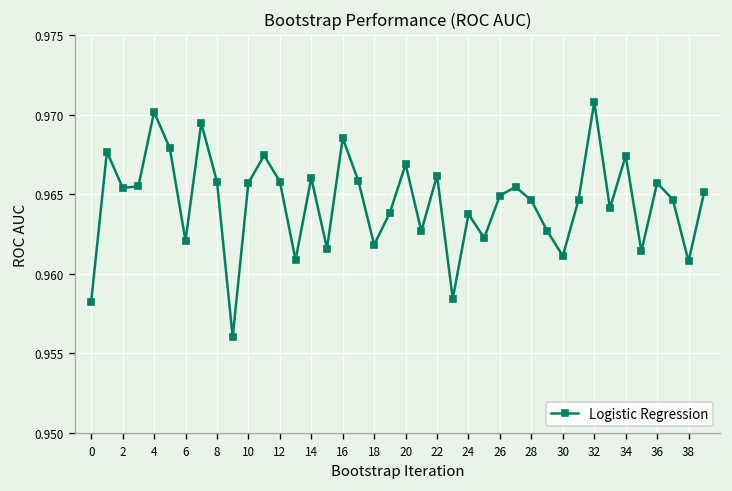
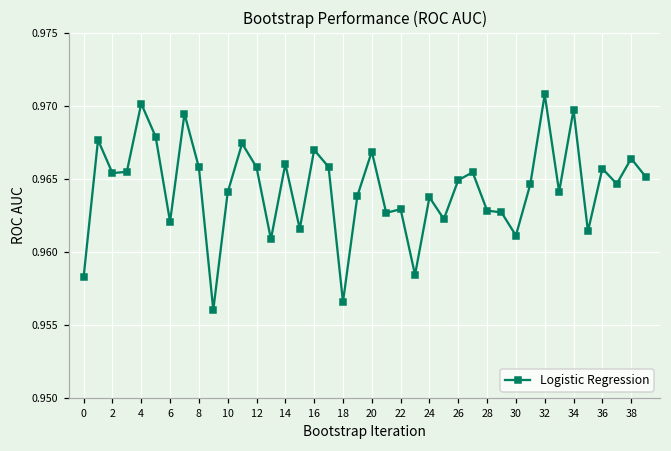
10: 0.9657 -> 0.9641
16: 0.9685 -> 0.9670
18: 0.9618 -> 0.9566
22: 0.9662 -> 0.9629
28: 0.9646 -> 0.9628
34: 0.9674 -> 0.9697
38: 0.9608 -> 0.9664
